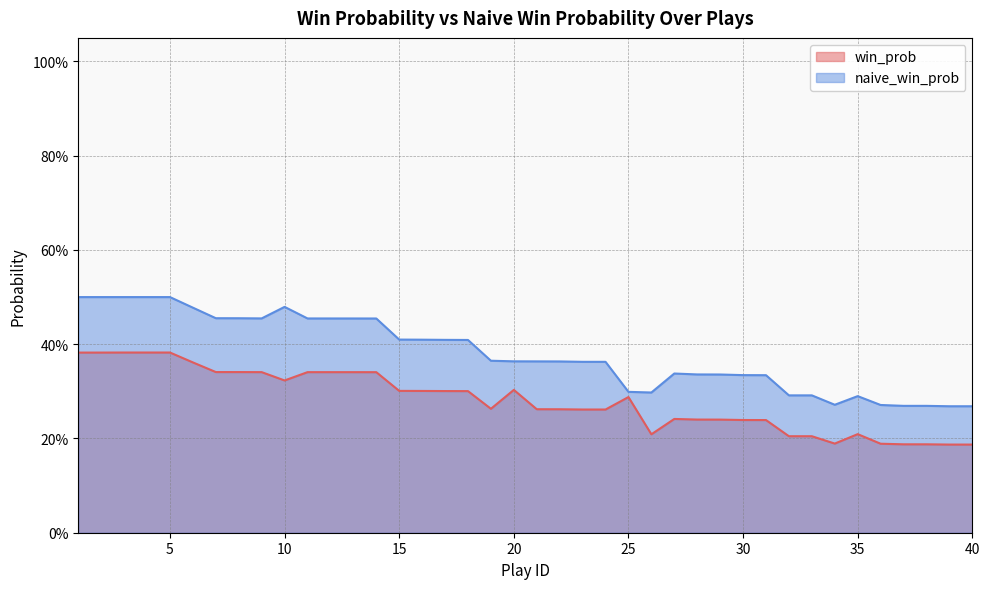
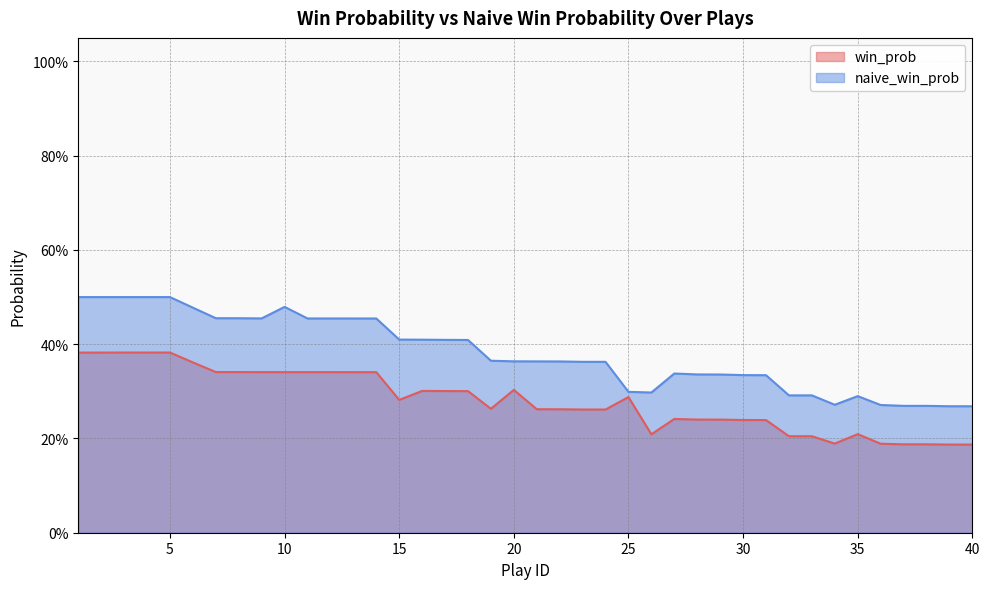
win_prob, 10: 32% -> 34%
win_prob, 15: 30% -> 28%
